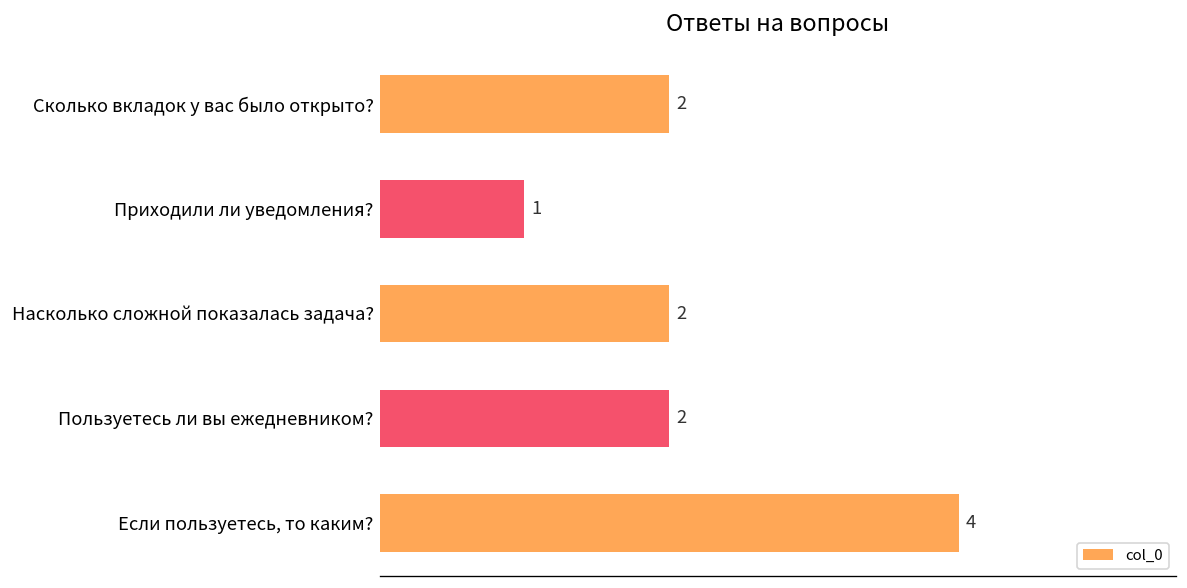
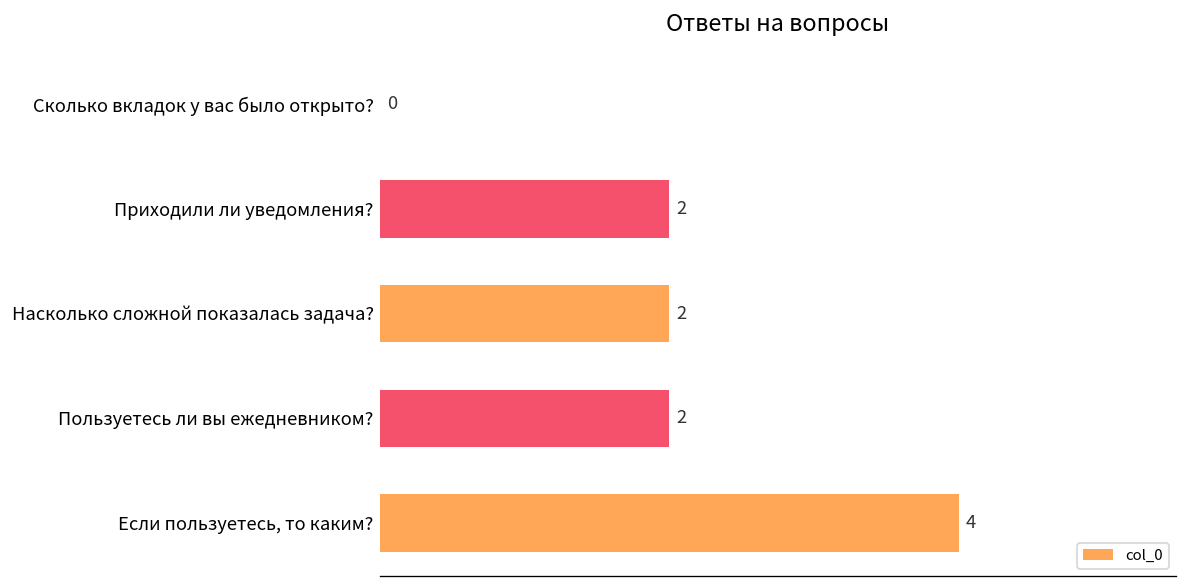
Сколько вкладок у вас было открыто?: 2 -> 0
Приходили ли уведомления?: 1 -> 2
